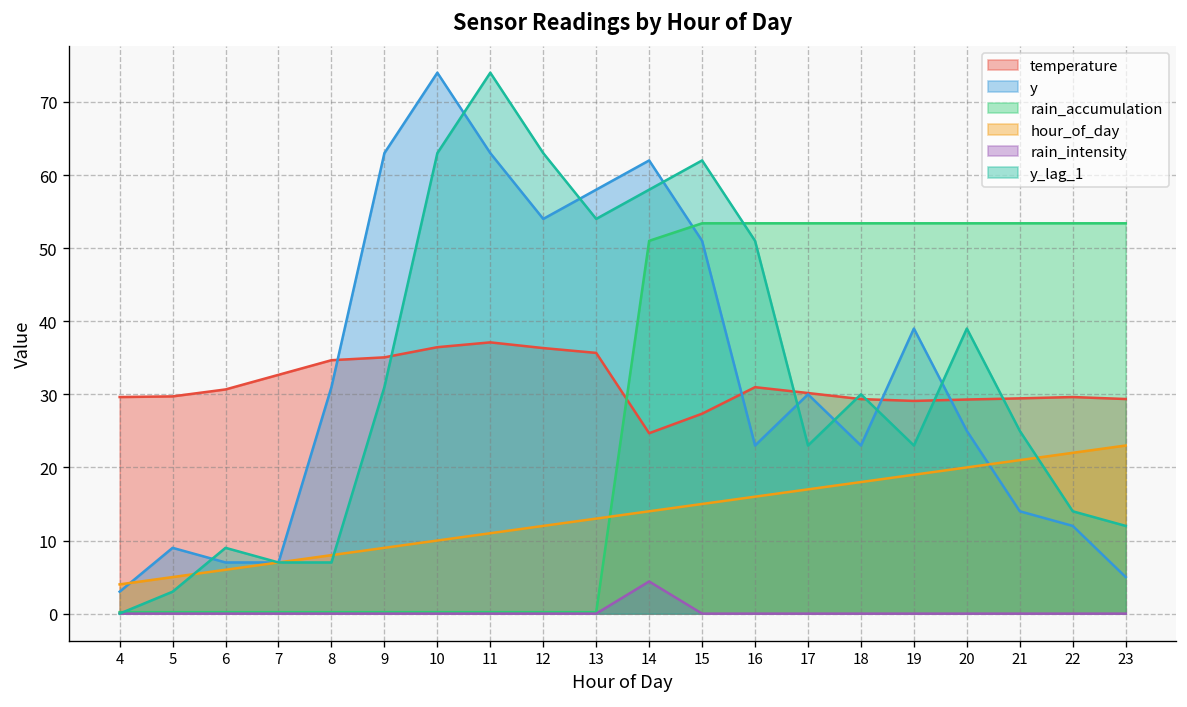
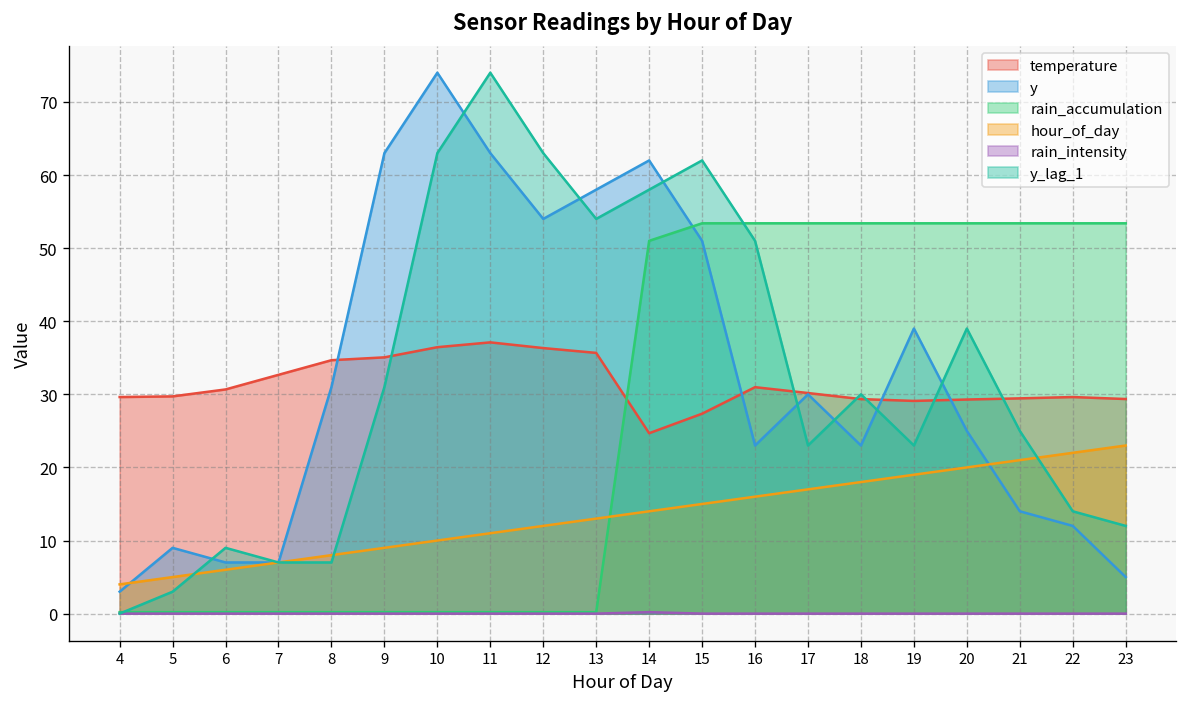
rain_intensity, 14: 4 -> 0
